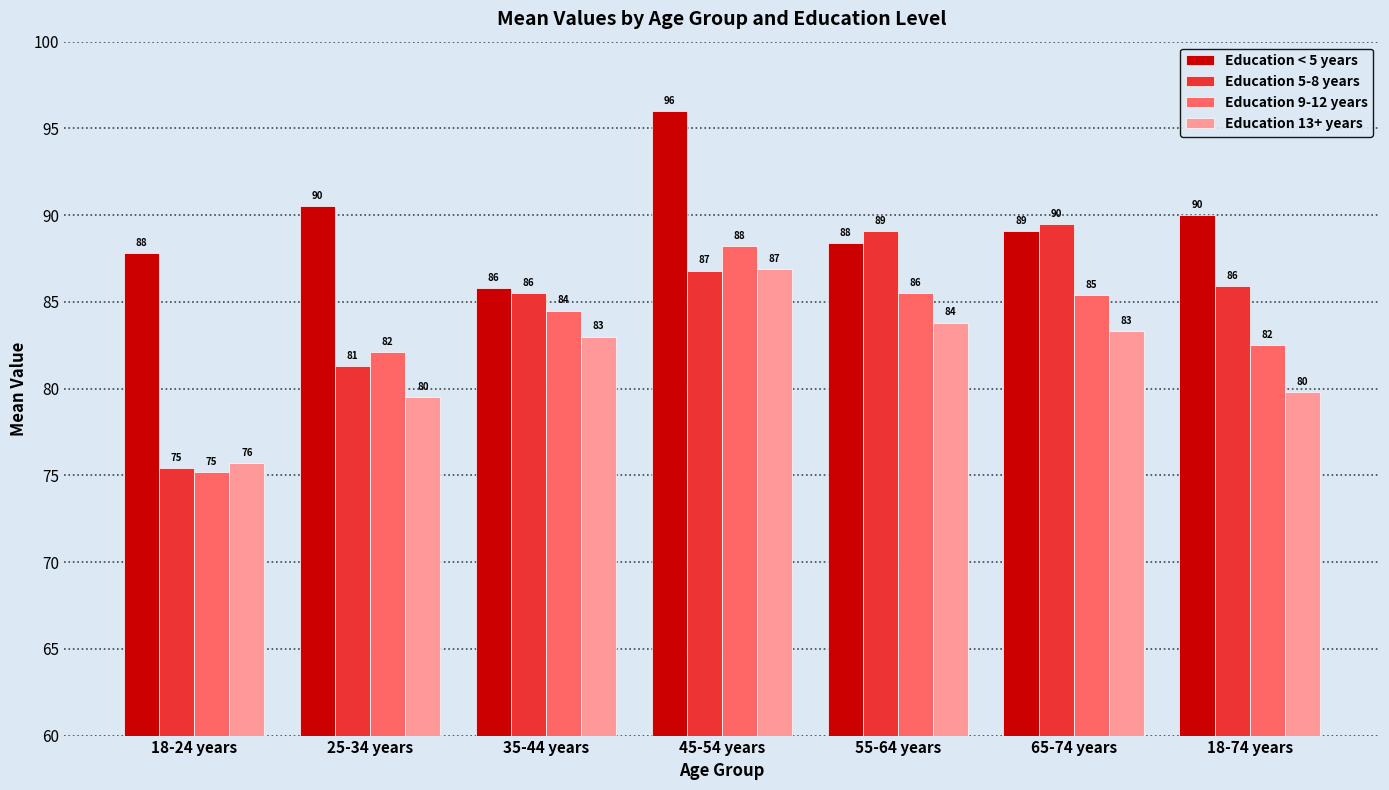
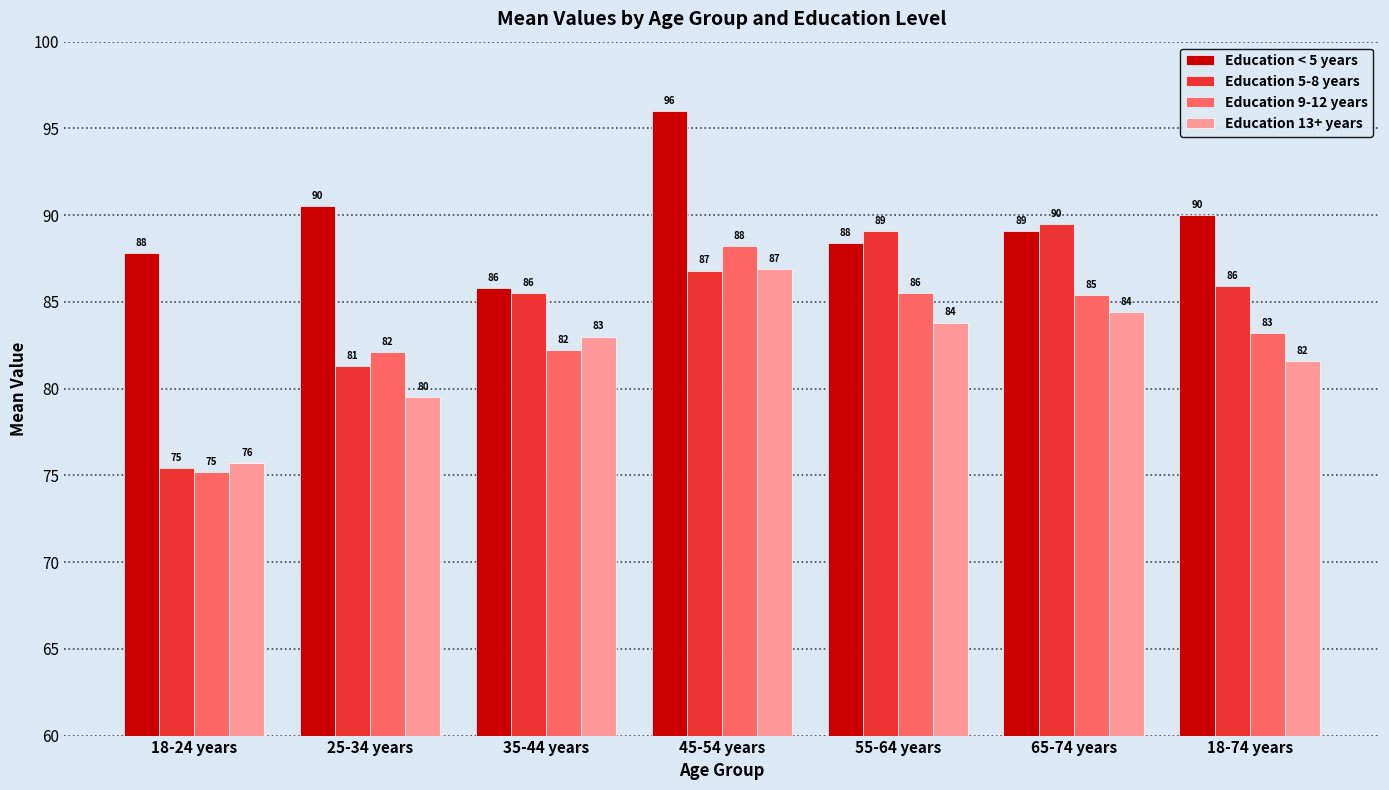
Education 9-12 years, 35-44 years: 84 -> 82
Education 13+ years, 65-74 years: 83 -> 84
Education 9-12 years, 18-74 years: 82 -> 83
Education 13+ years, 18-74 years: 80 -> 82
